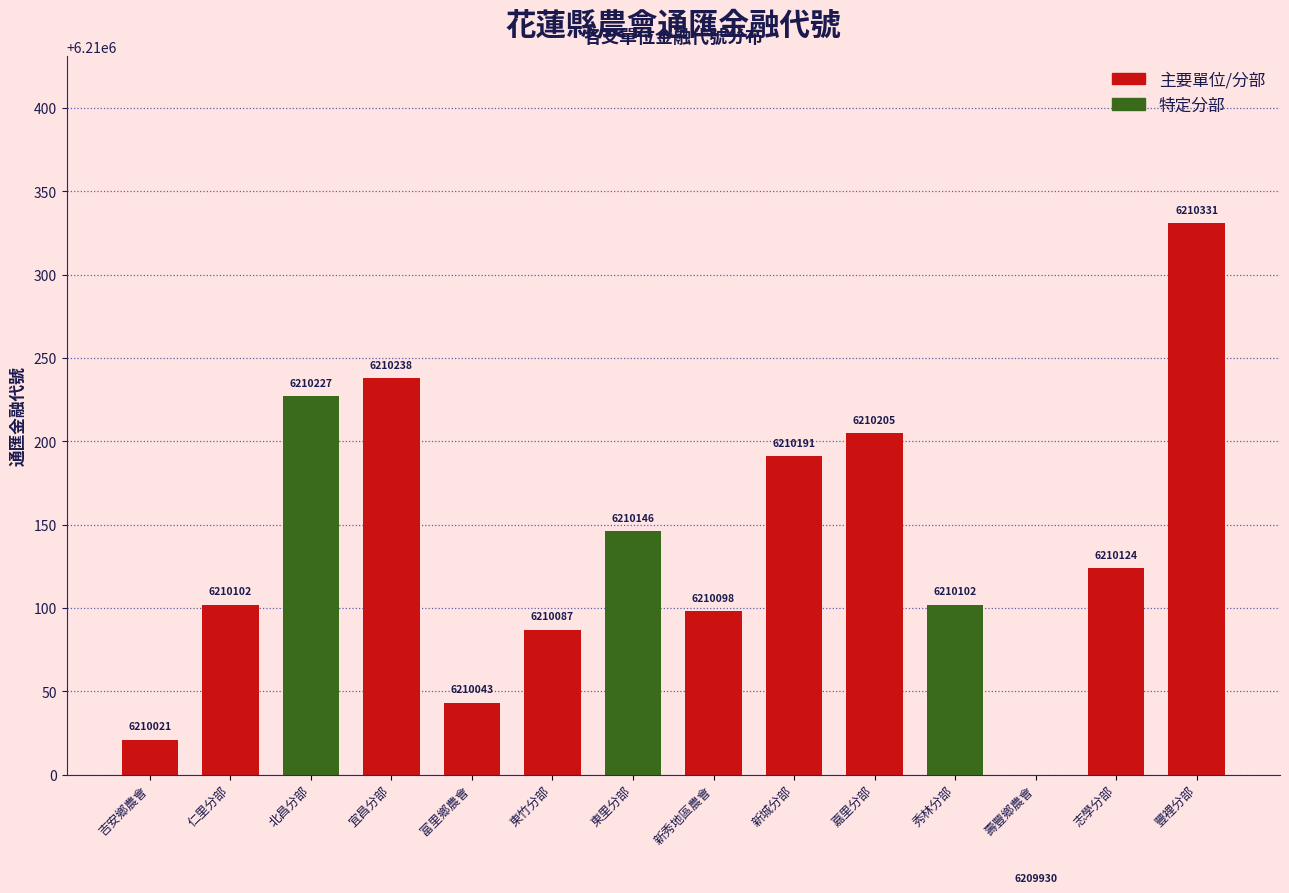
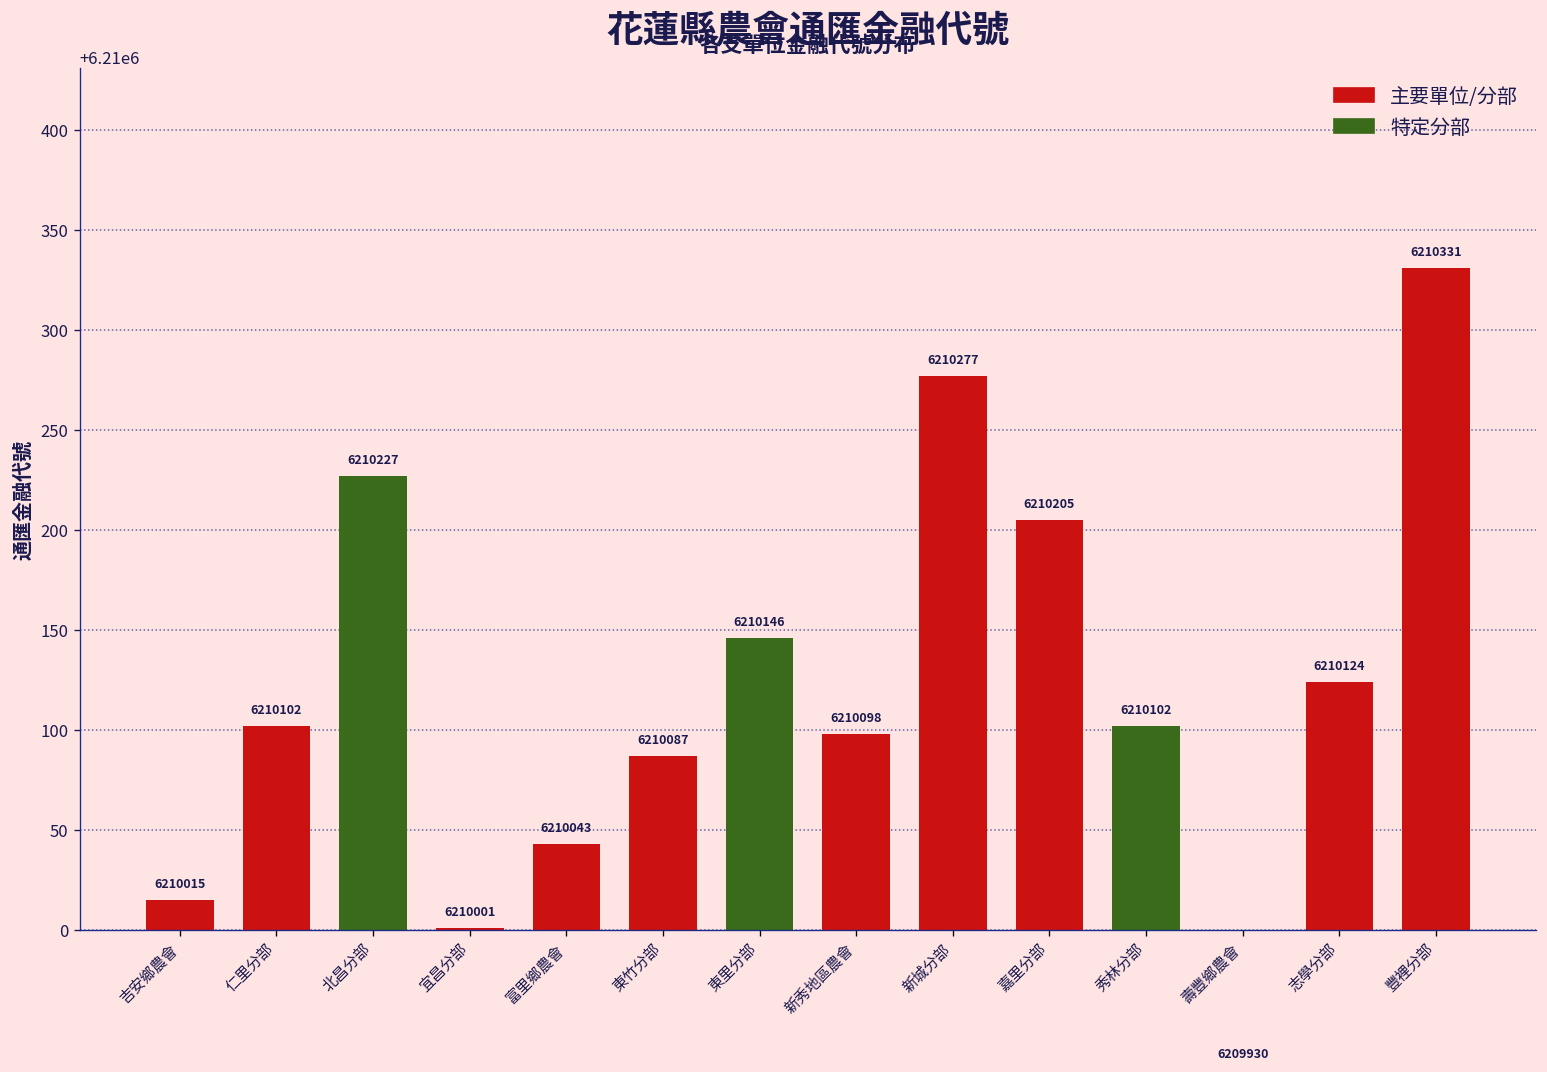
吉安鄉農會: 6210021 -> 6210015
宜昌分部: 6210238 -> 6210001
新城分部: 6210191 -> 6210277
